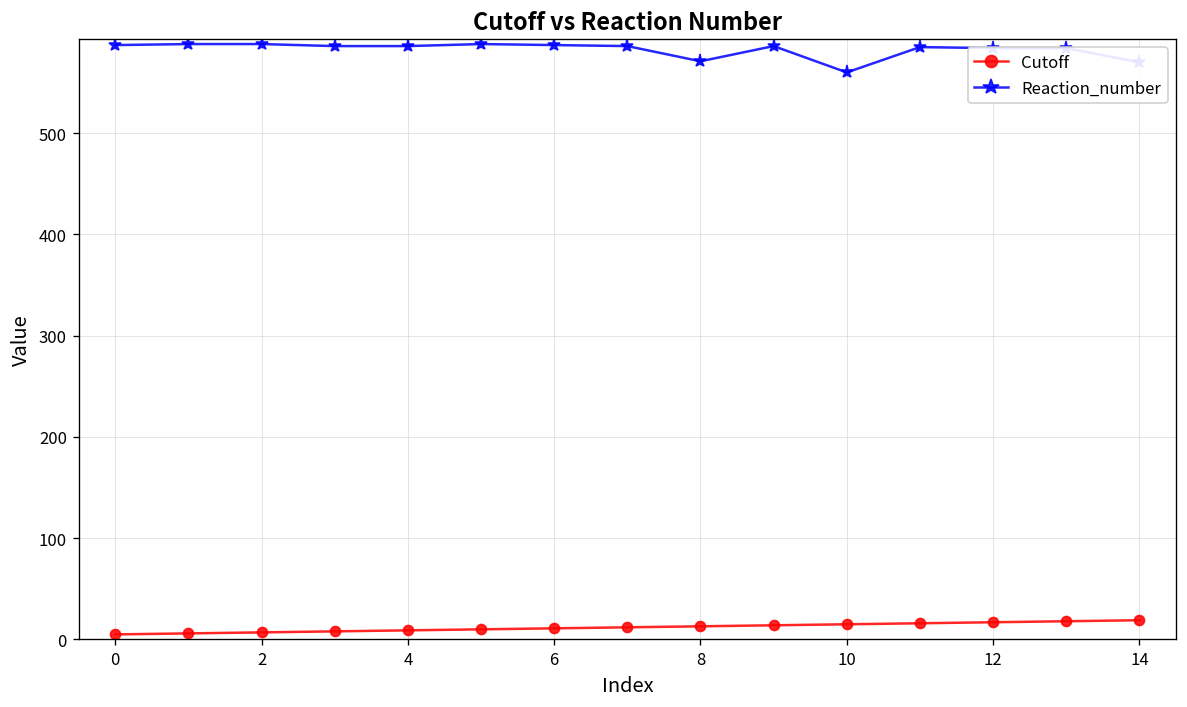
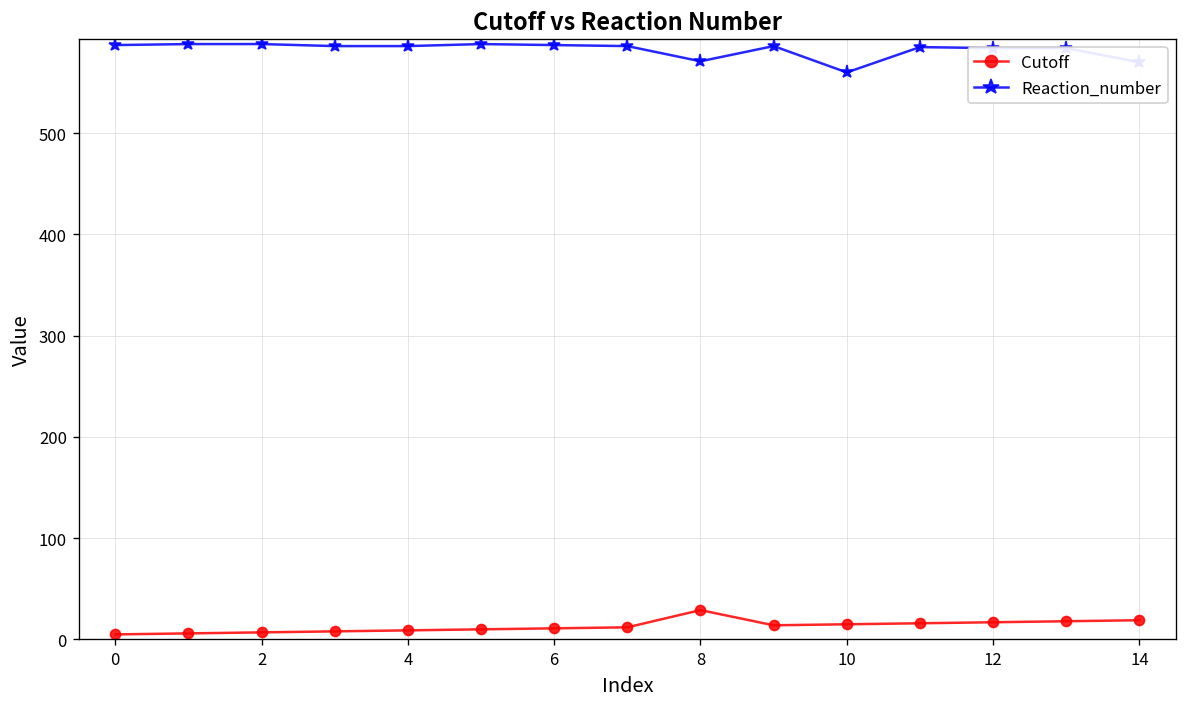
Cutoff, 8: 10 -> 30
